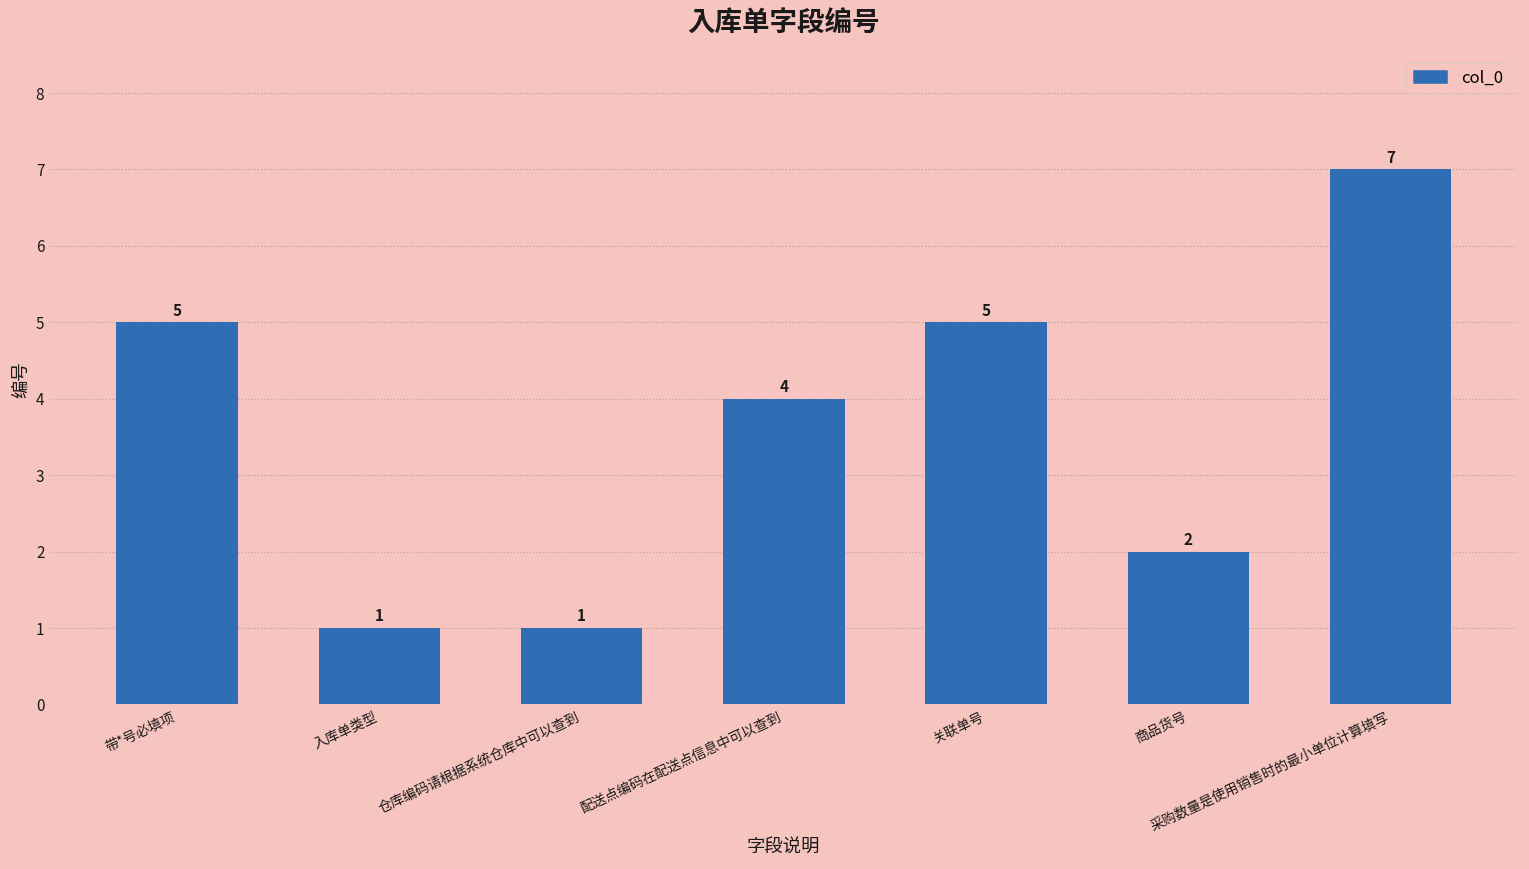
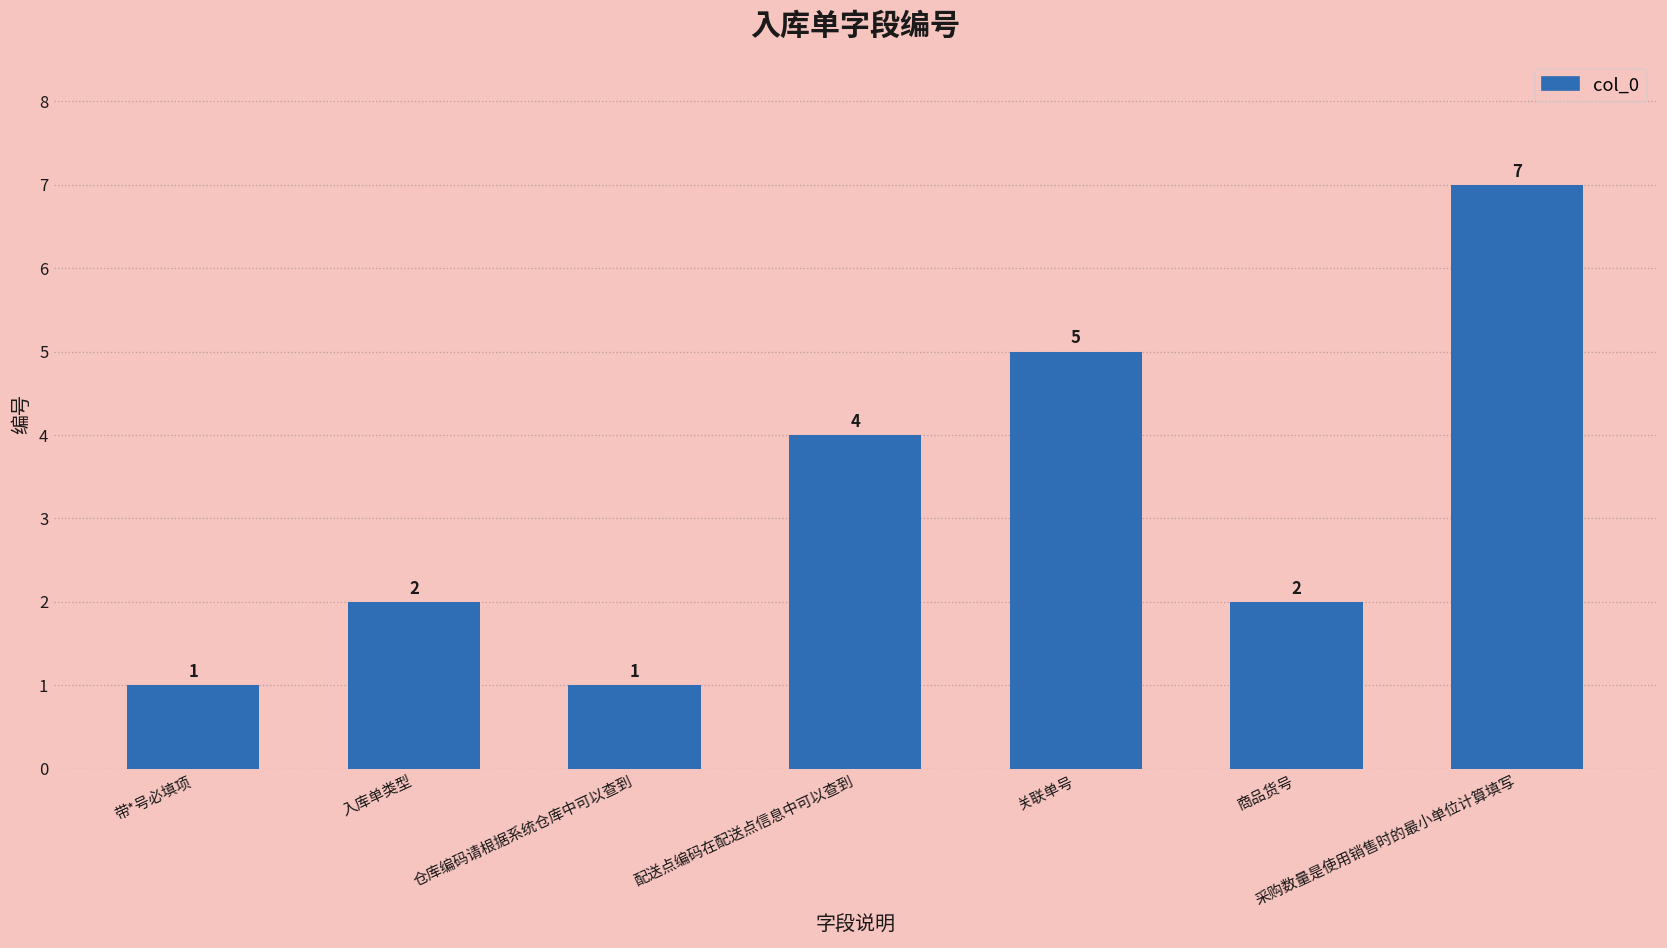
带*号必填项: 5 -> 1
入库单类型: 1 -> 2
